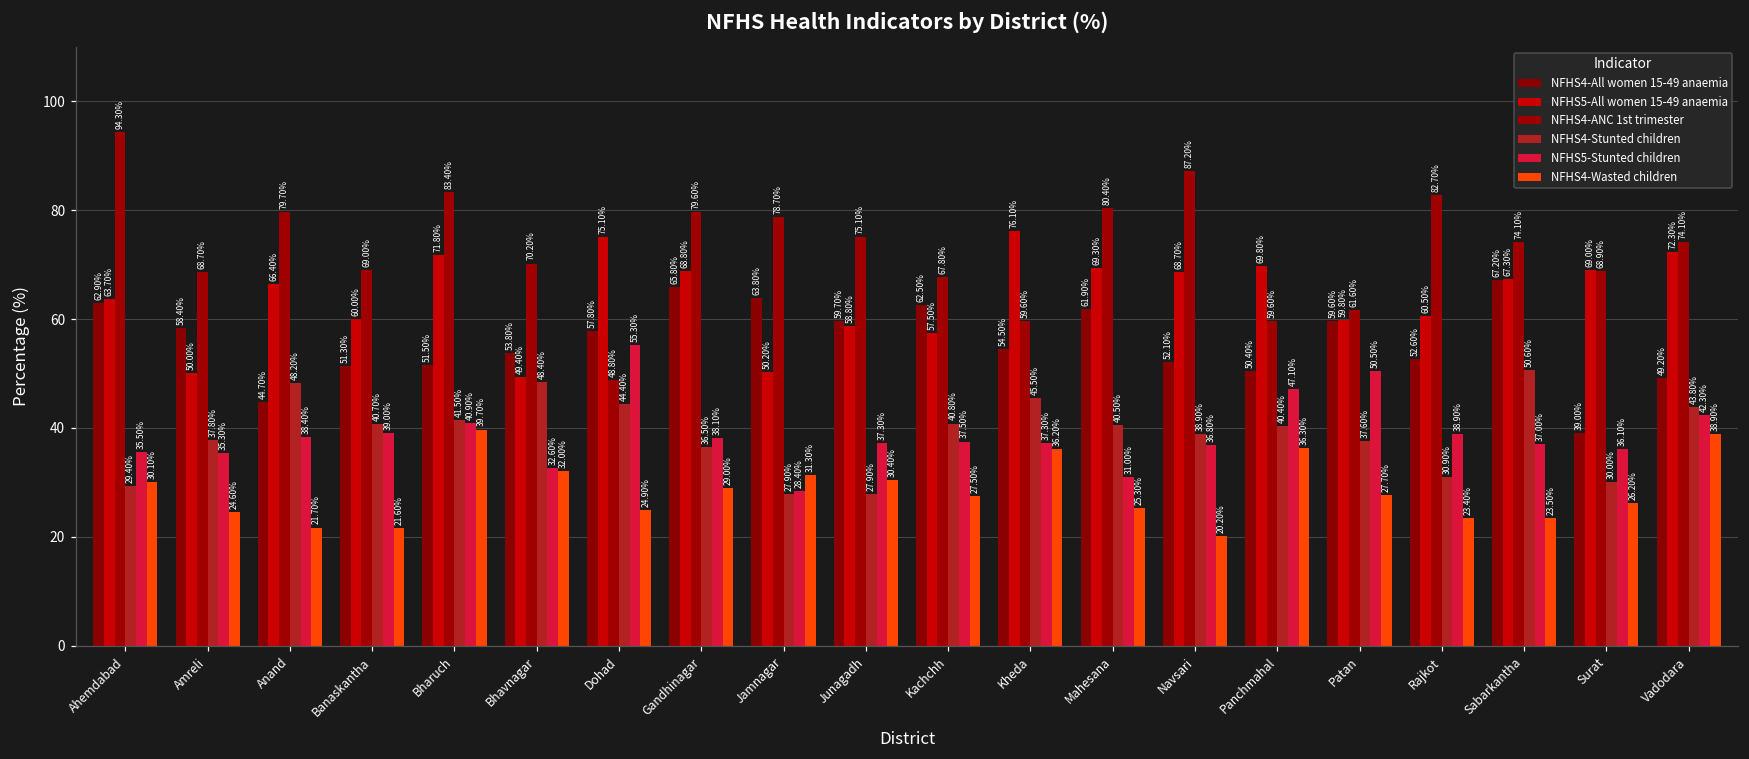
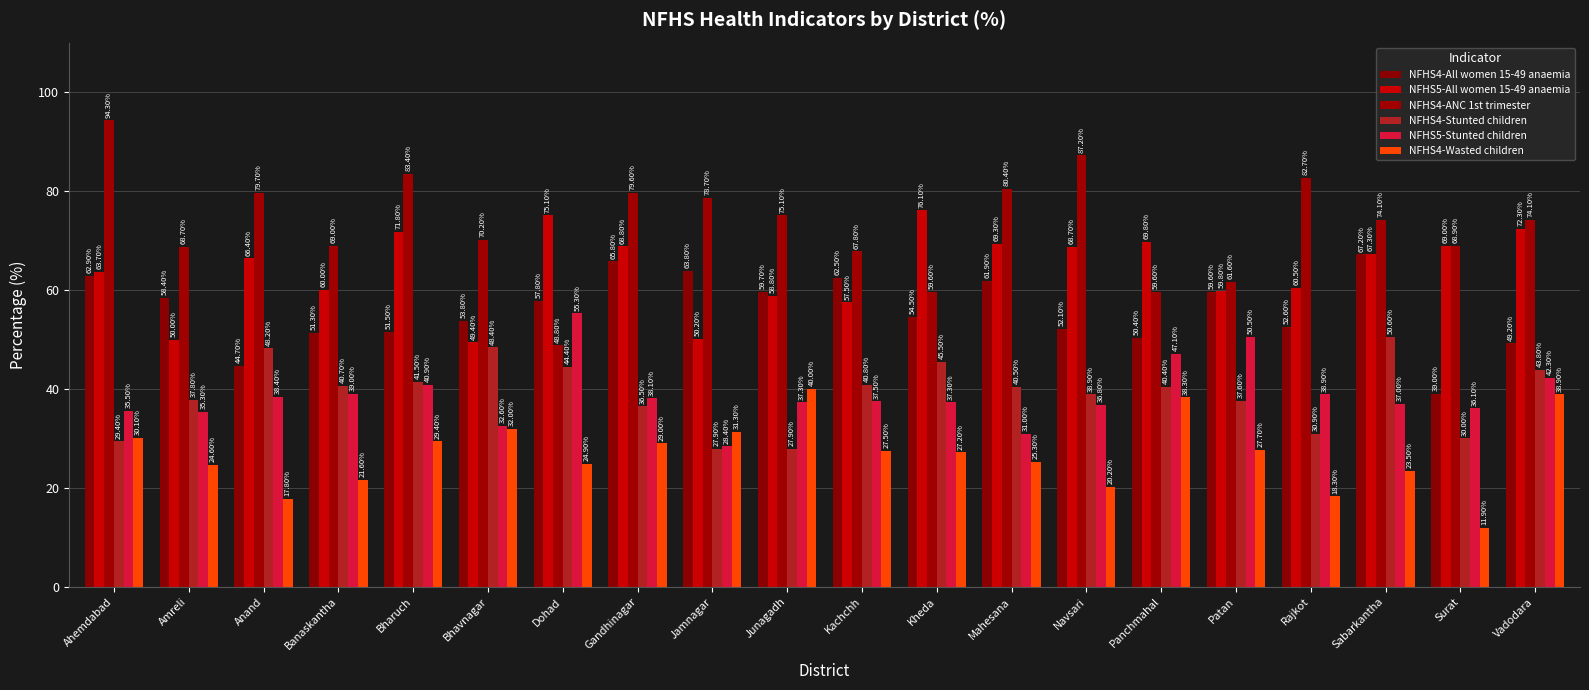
NFHS4-Wasted children, Anand: 21.70% -> 17.80%
NFHS4-Wasted children, Bharuch: 39.70% -> 29.40%
NFHS4-Wasted children, Junagadh: 30.40% -> 40.00%
NFHS4-Wasted children, Kheda: 36.20% -> 27.20%
NFHS4-Wasted children, Panchmahal: 36.30% -> 38.30%
NFHS4-Wasted children, Rajkot: 23.40% -> 18.30%
NFHS4-Wasted children, Surat: 26.20% -> 11.90%
